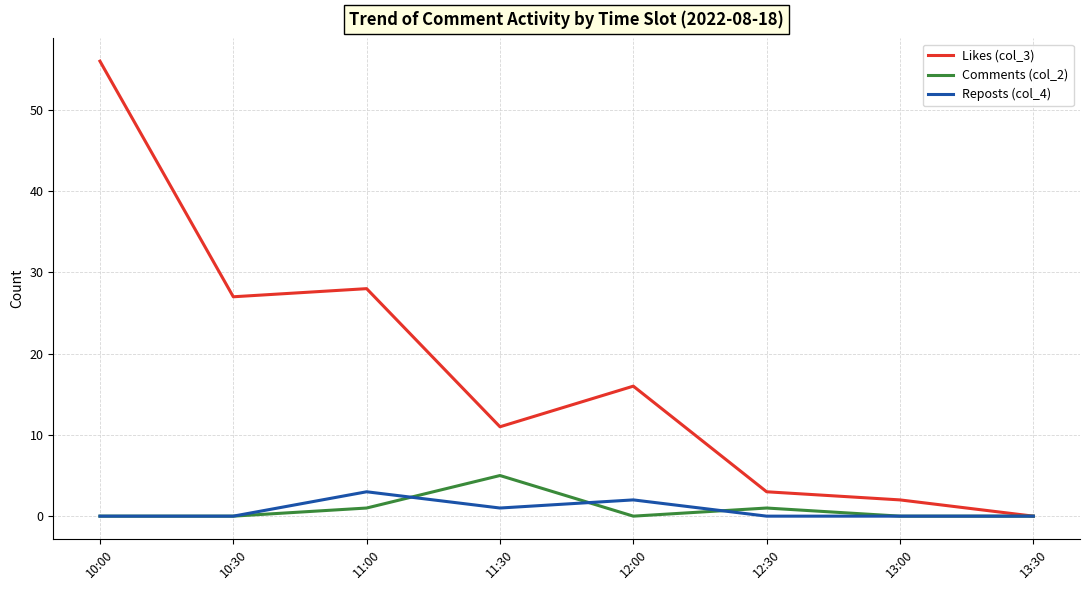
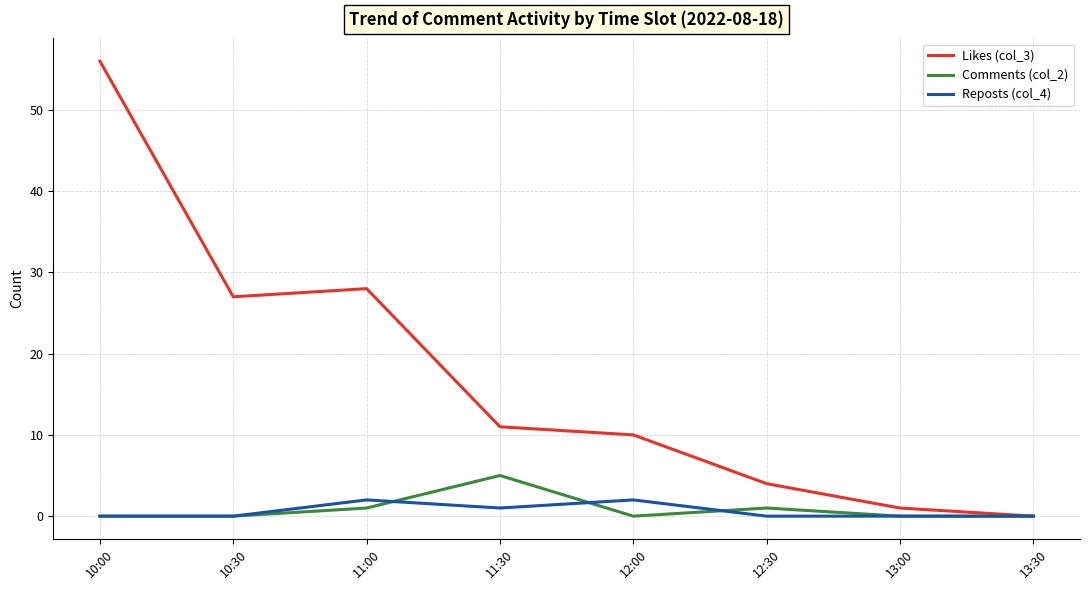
Reposts (col_4), 11:00: 3 -> 2
Likes (col_3), 12:00: 16 -> 10
Likes (col_3), 12:30: 3 -> 4
Likes (col_3), 13:00: 2 -> 1
